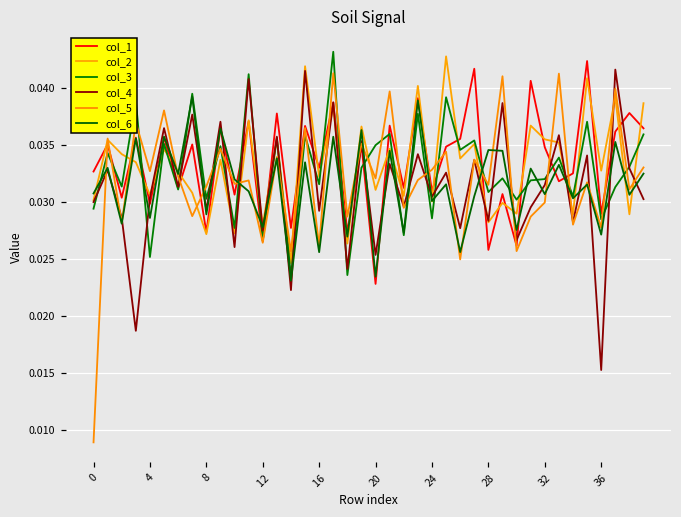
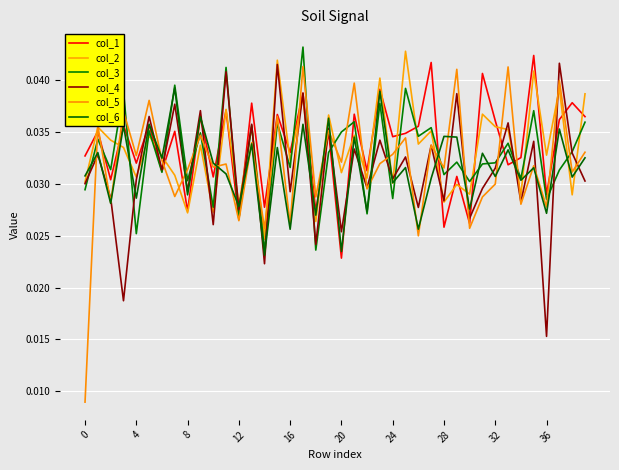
col_1, 4: 0.0299 -> 0.0320
col_1, 24: 0.0310 -> 0.0345
col_1, 32: 0.0348 -> 0.0361
